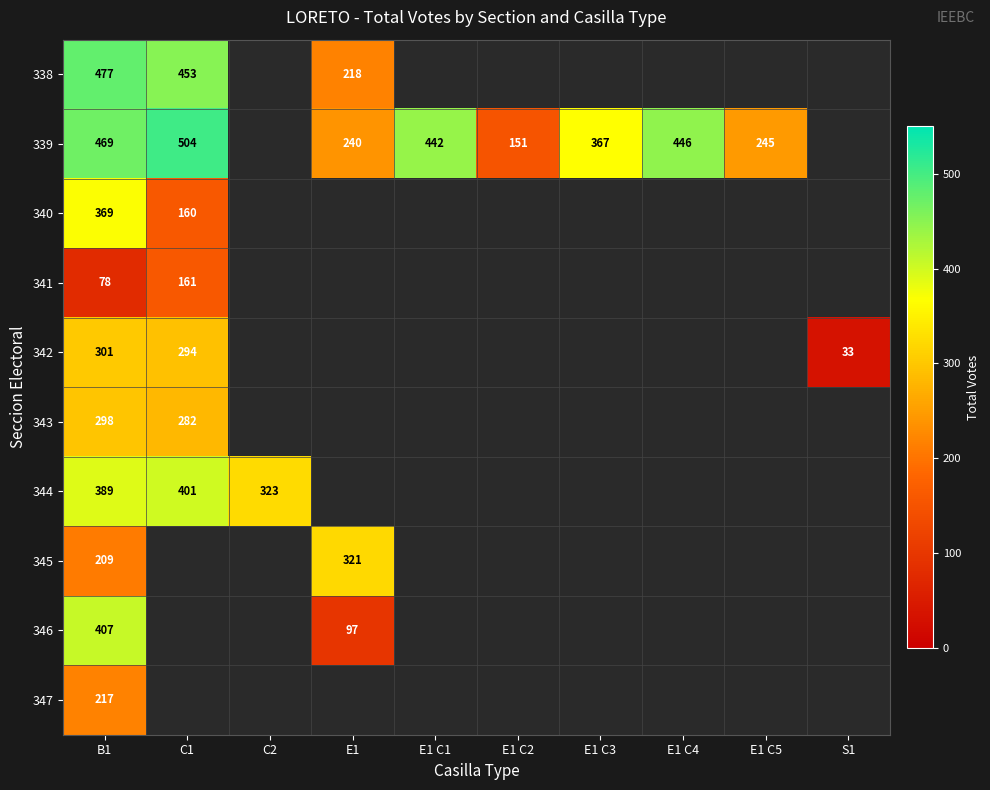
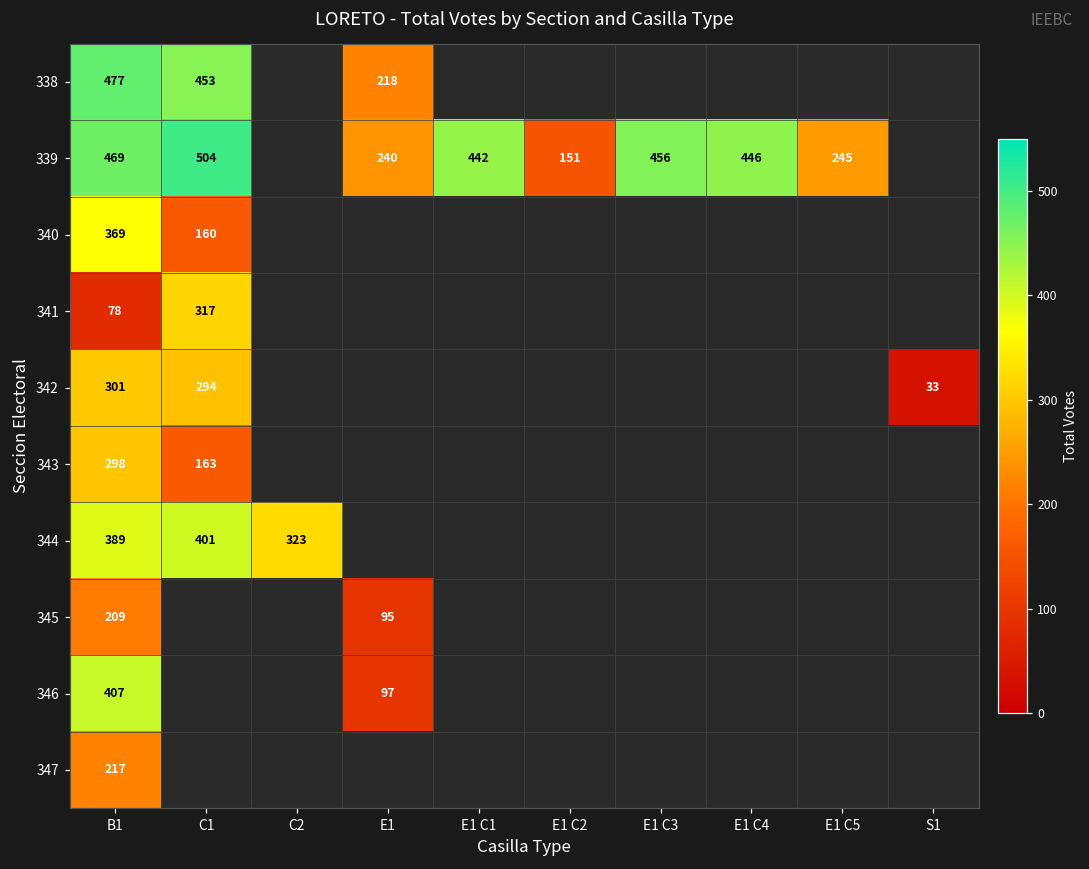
339, E1 C3: 367 -> 456
341, C1: 161 -> 317
343, C1: 282 -> 163
345, E1: 321 -> 95
